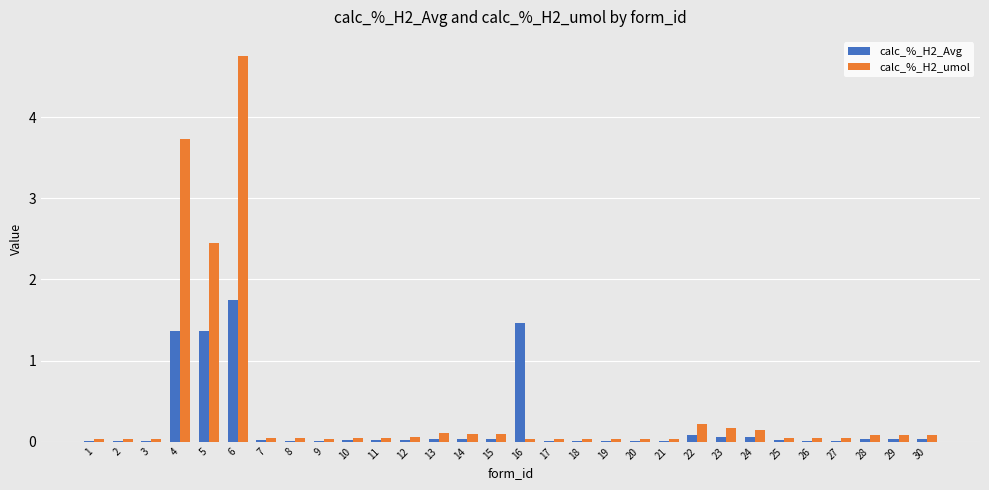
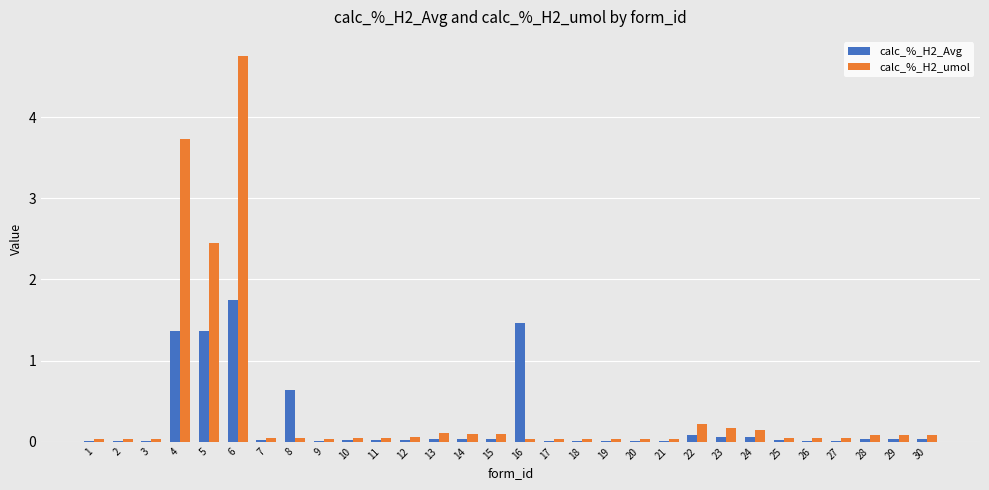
calc_%_H2_Avg, 8: 0.0 -> 0.6
